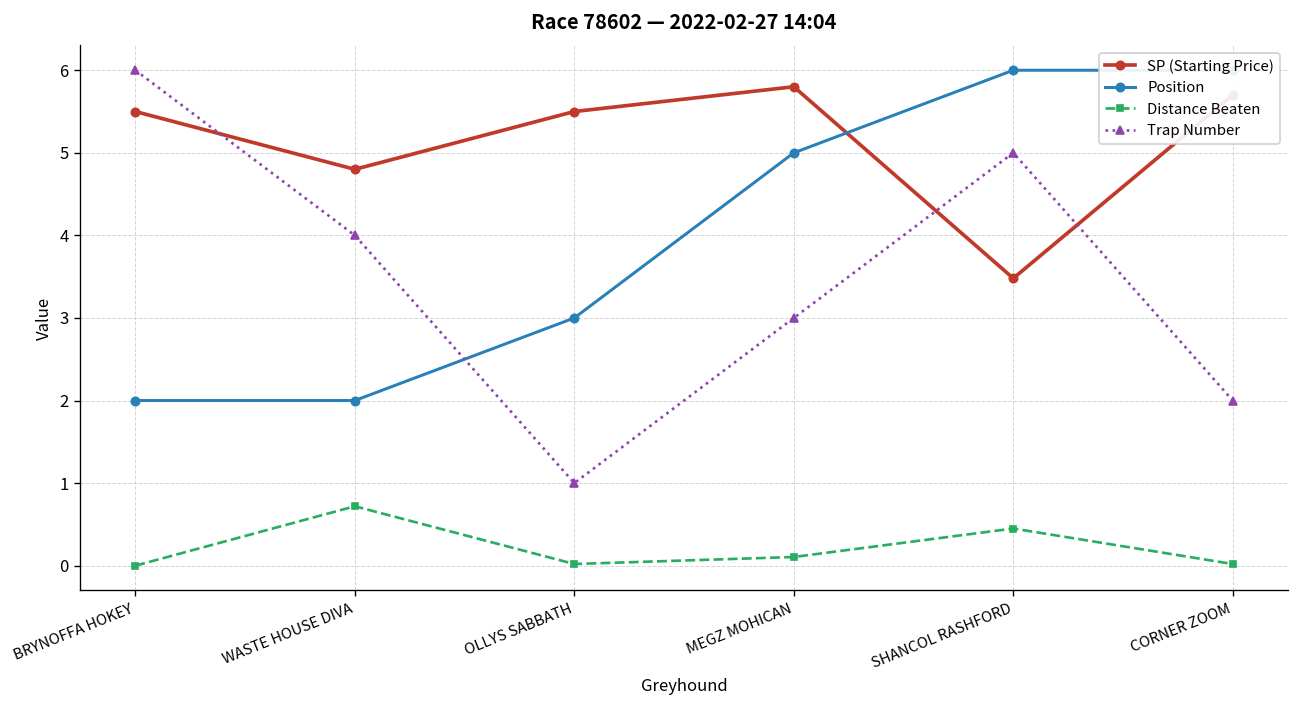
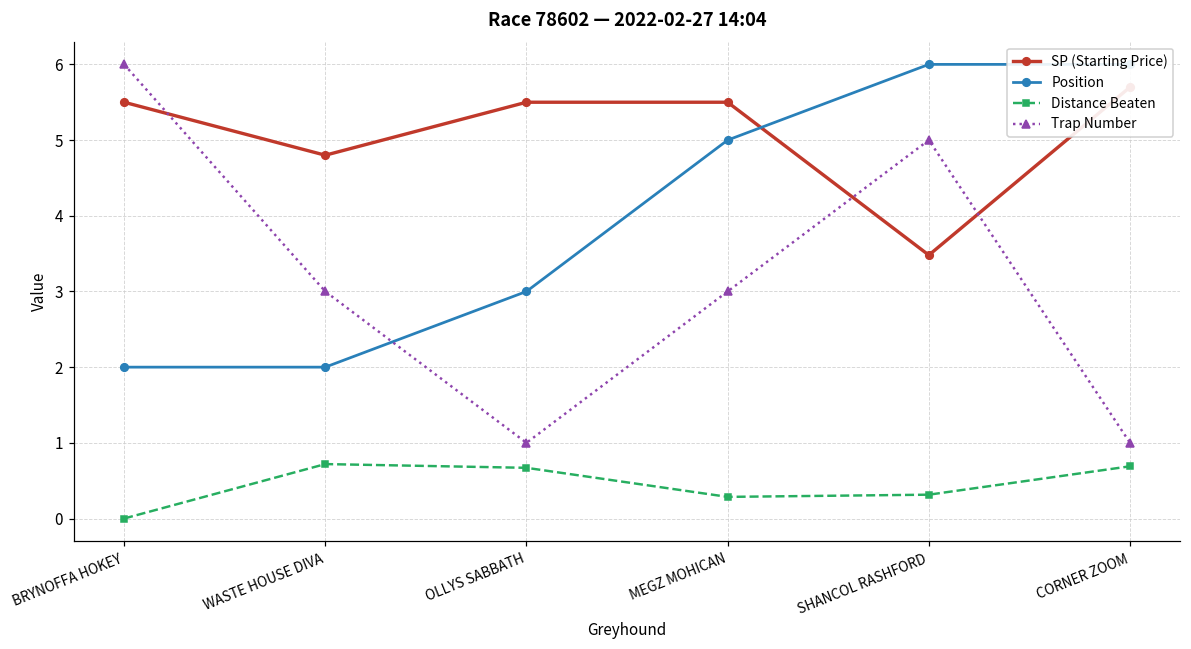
Trap Number, WASTE HOUSE DIVA: 4 -> 3
Distance Beaten, OLLYS SABBATH: 0.0 -> 0.7
SP (Starting Price), MEGZ MOHICAN: 5.8 -> 5.5
Distance Beaten, MEGZ MOHICAN: 0.1 -> 0.3
Distance Beaten, SHANCOL RASHFORD: 0.5 -> 0.3
Distance Beaten, CORNER ZOOM: 0.0 -> 0.7
Trap Number, CORNER ZOOM: 2 -> 1
